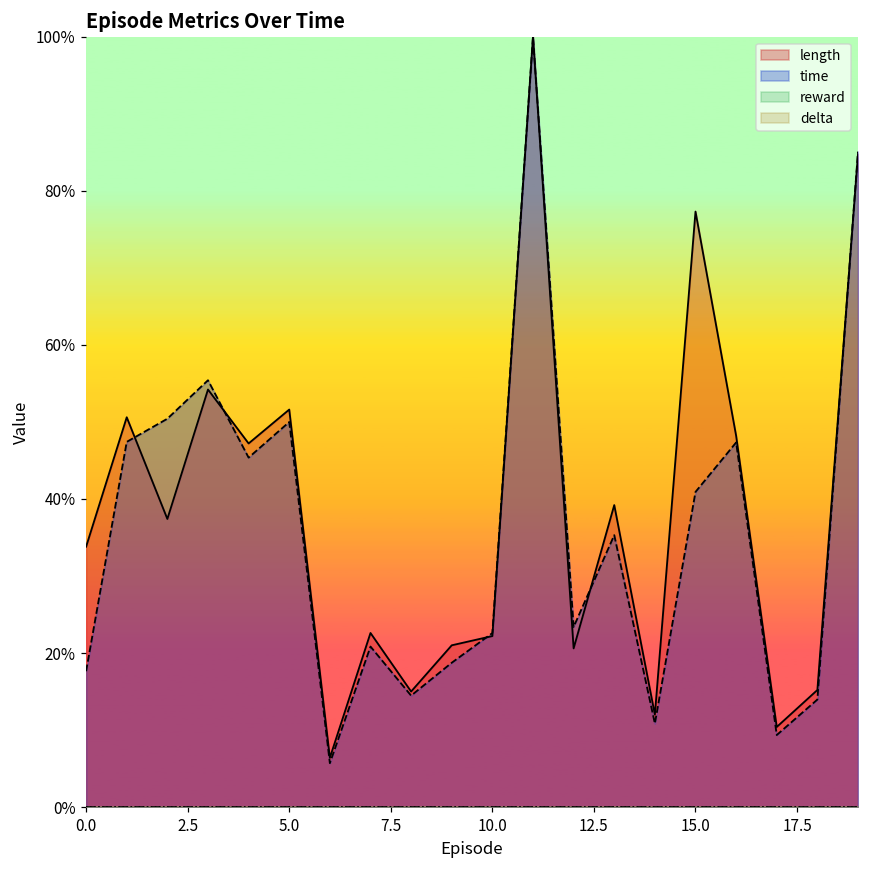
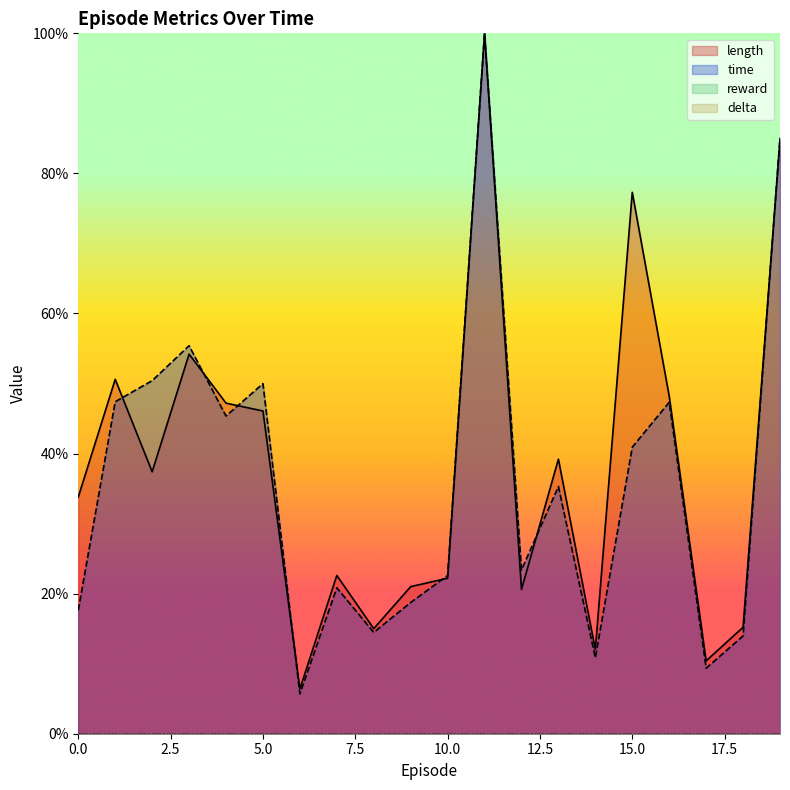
length, 5.0: 52% -> 46%
